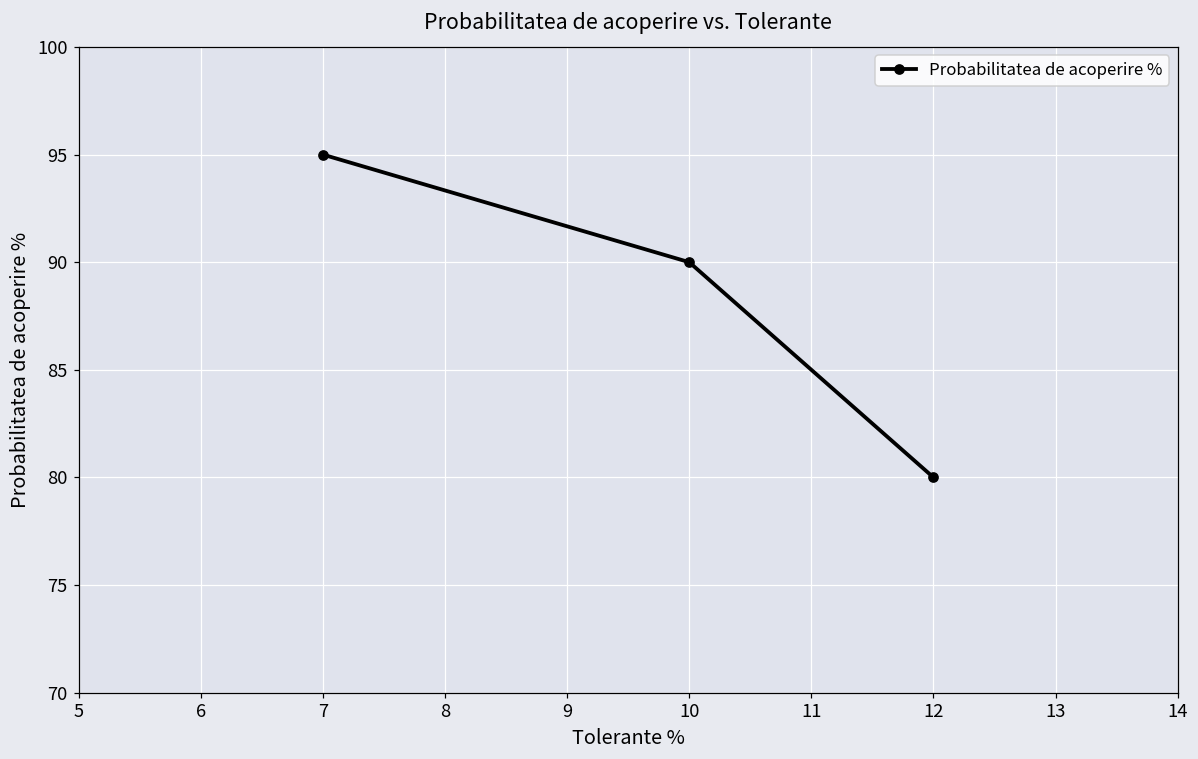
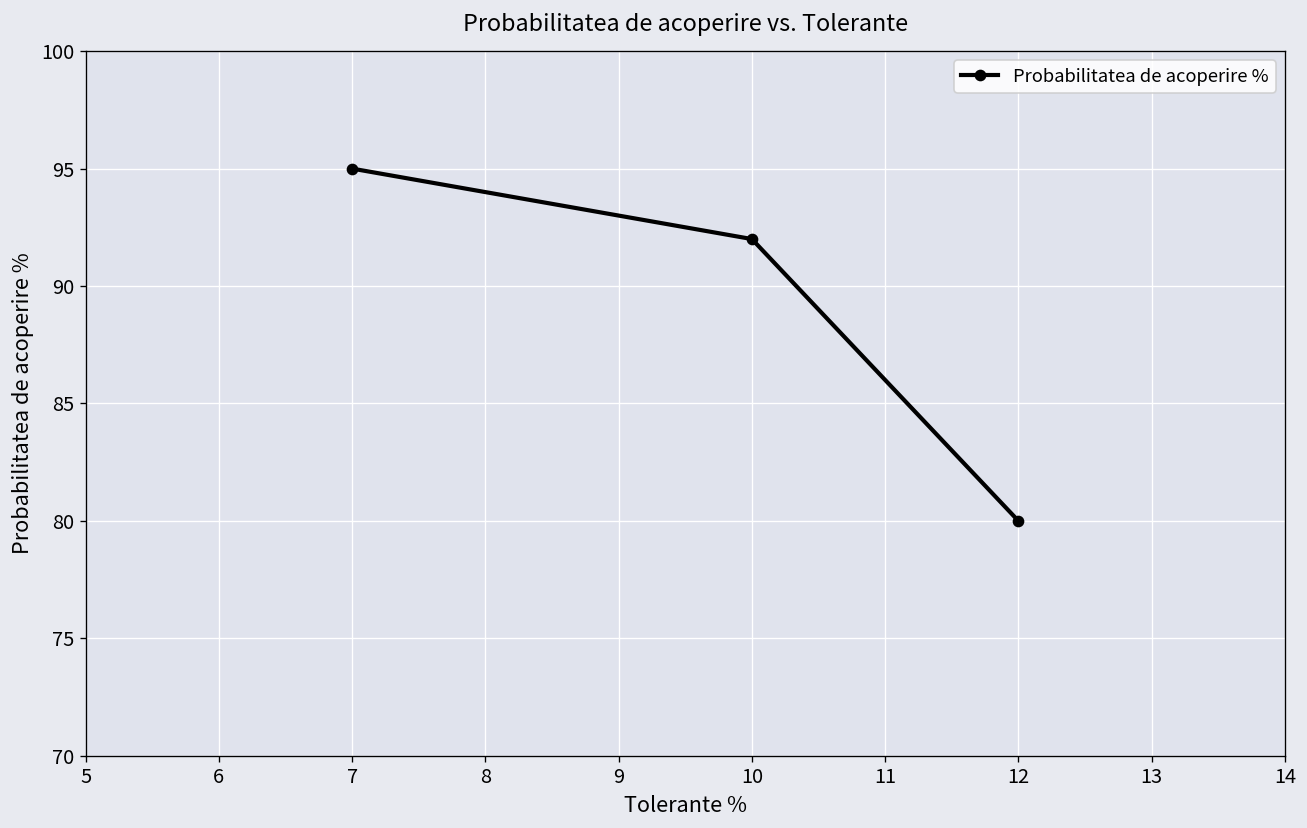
10: 90 -> 92
